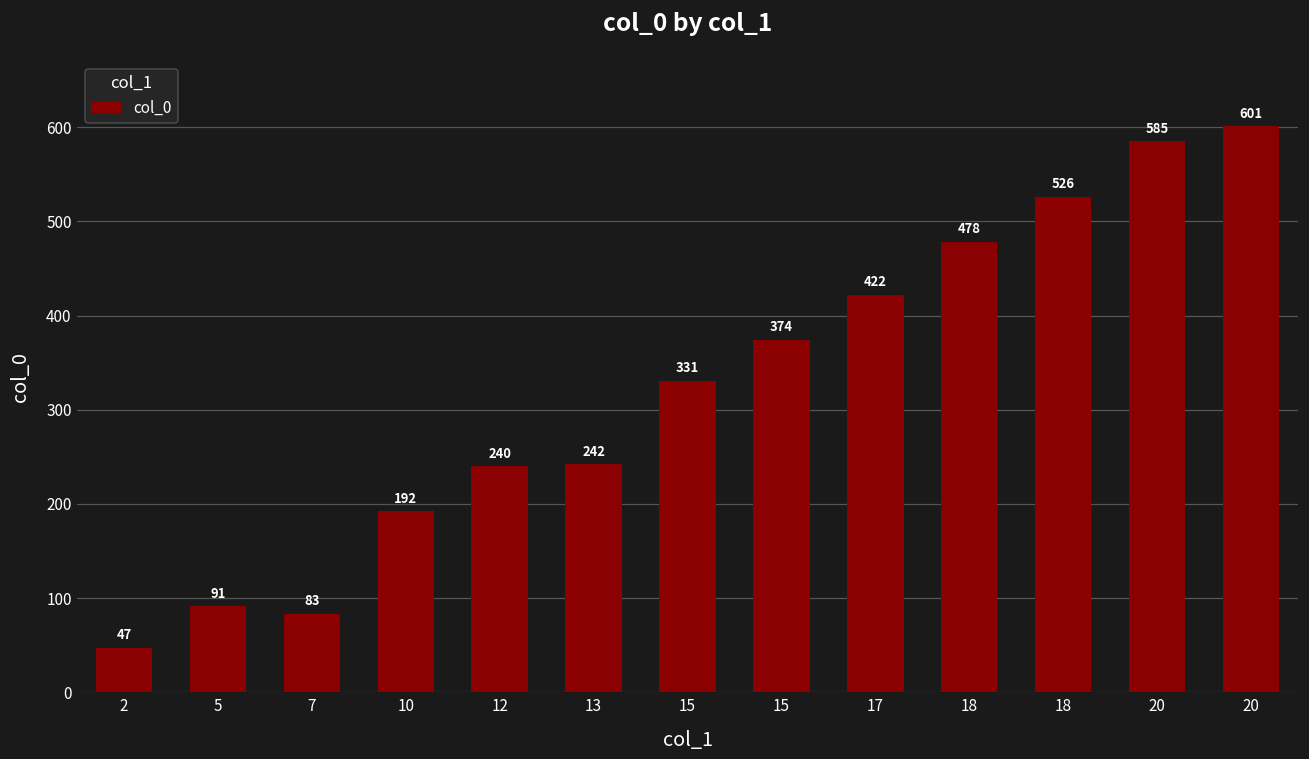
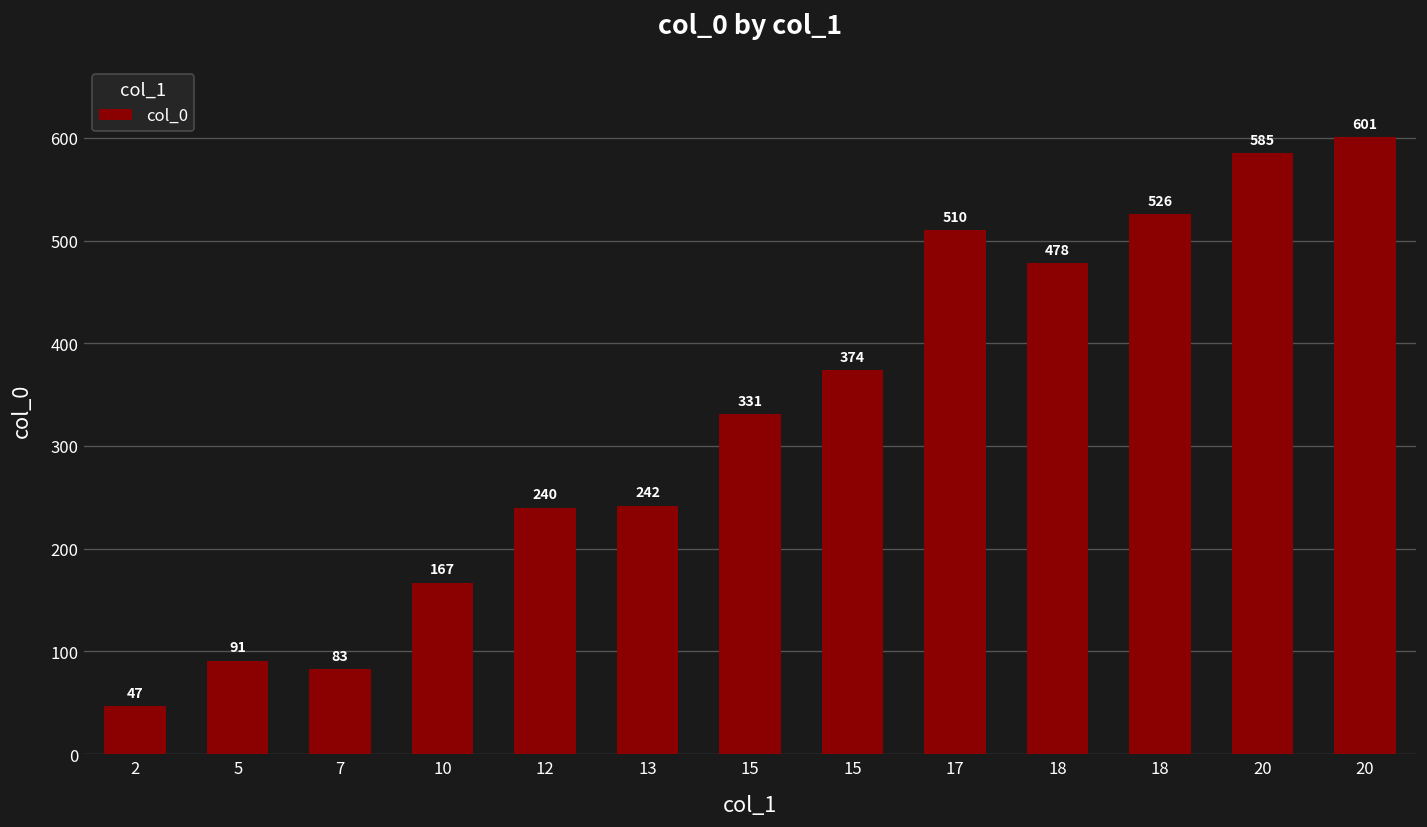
10: 192 -> 167
17: 422 -> 510
